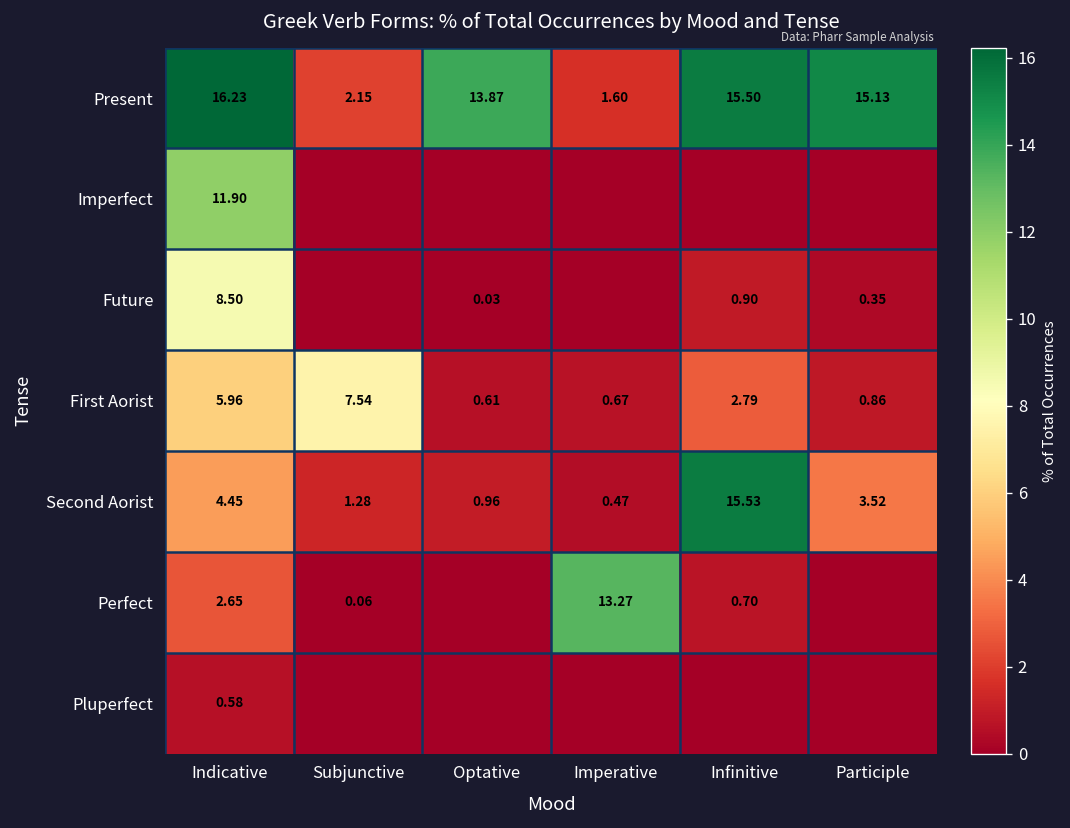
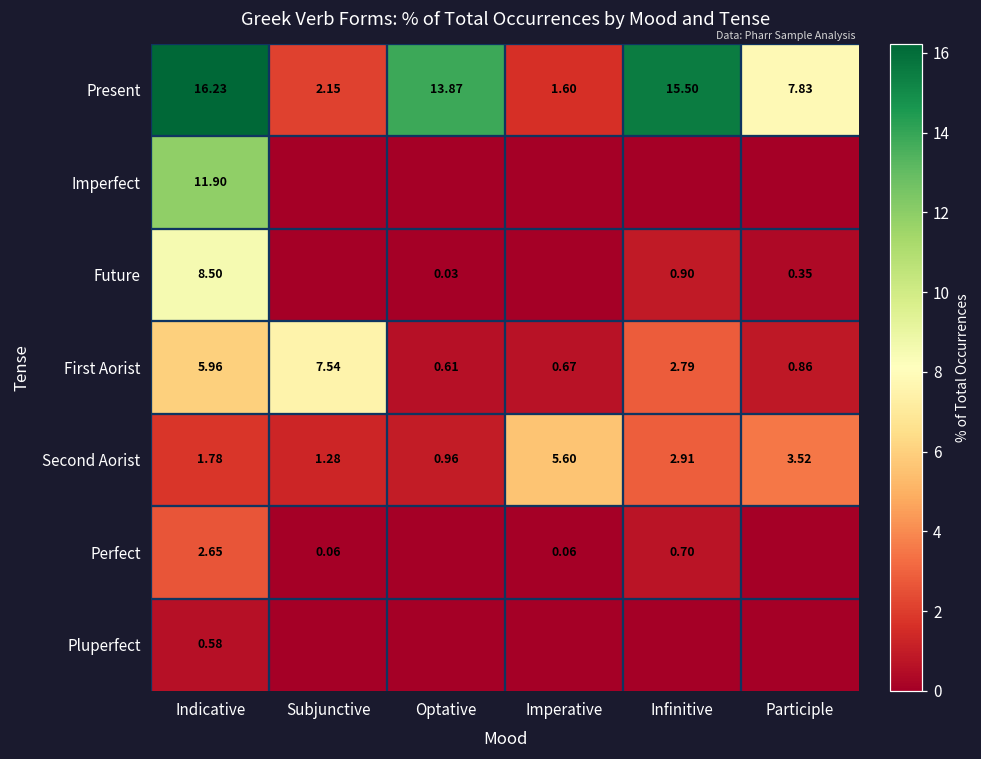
Present, Participle: 15.13 -> 7.83
Second Aorist, Indicative: 4.45 -> 1.78
Second Aorist, Imperative: 0.47 -> 5.60
Second Aorist, Infinitive: 15.53 -> 2.91
Perfect, Imperative: 13.27 -> 0.06
